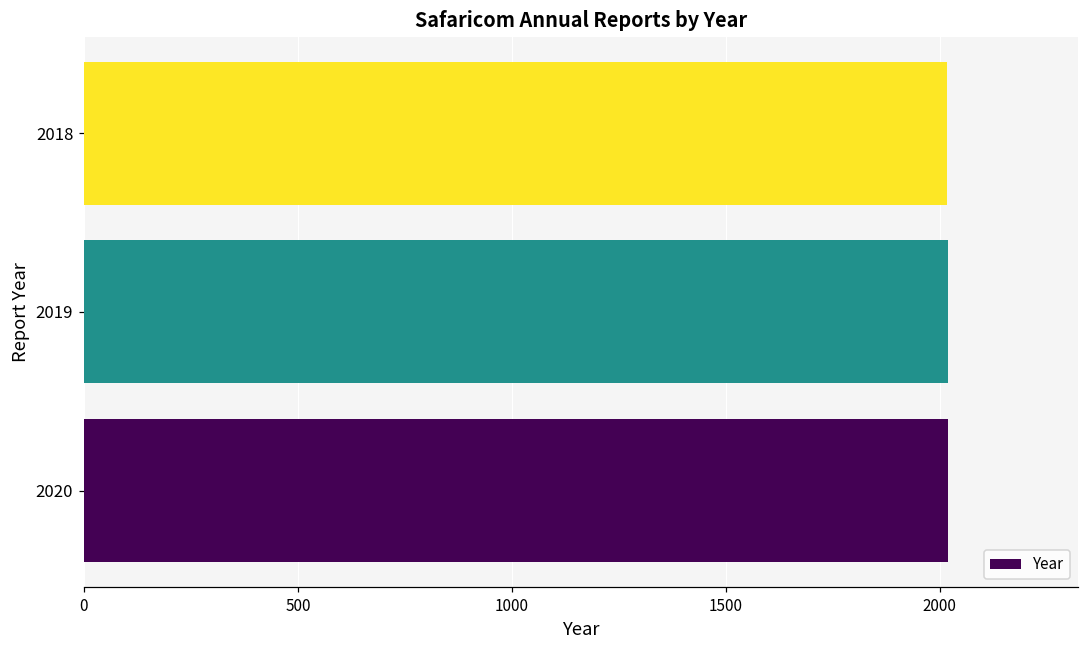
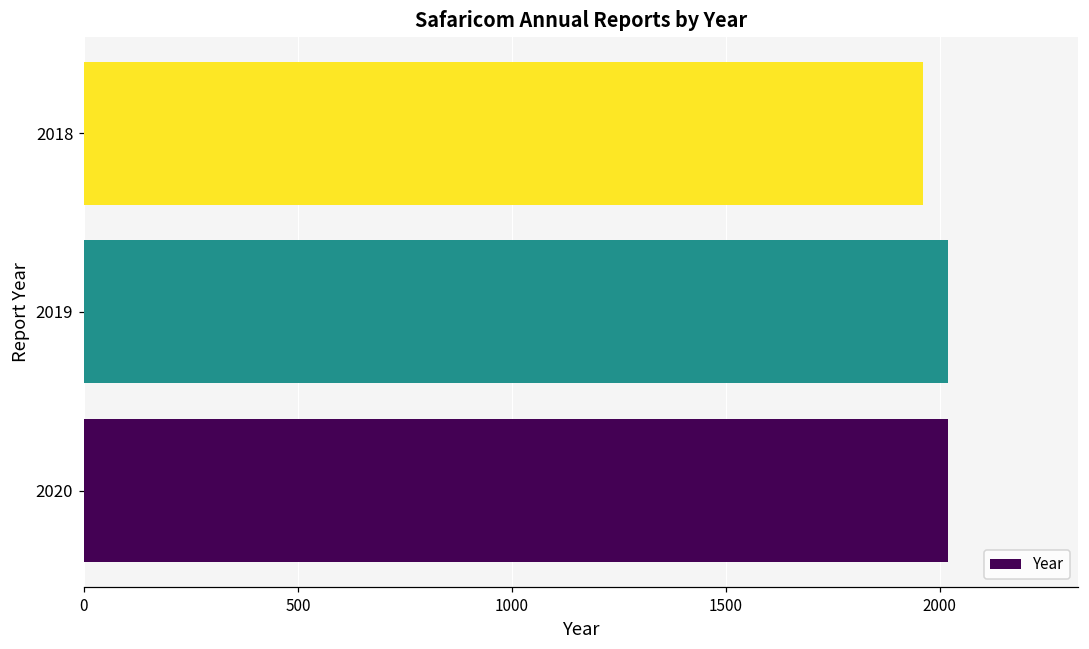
2018: 2020 -> 1960
